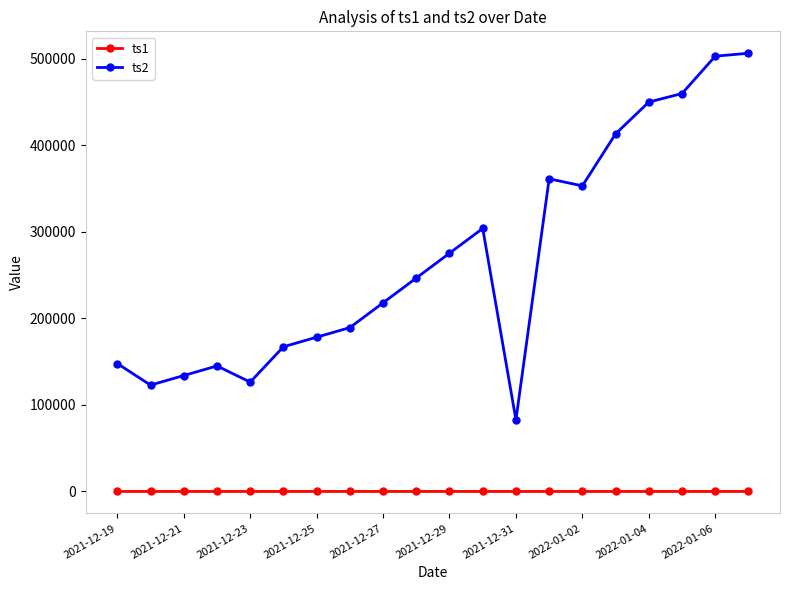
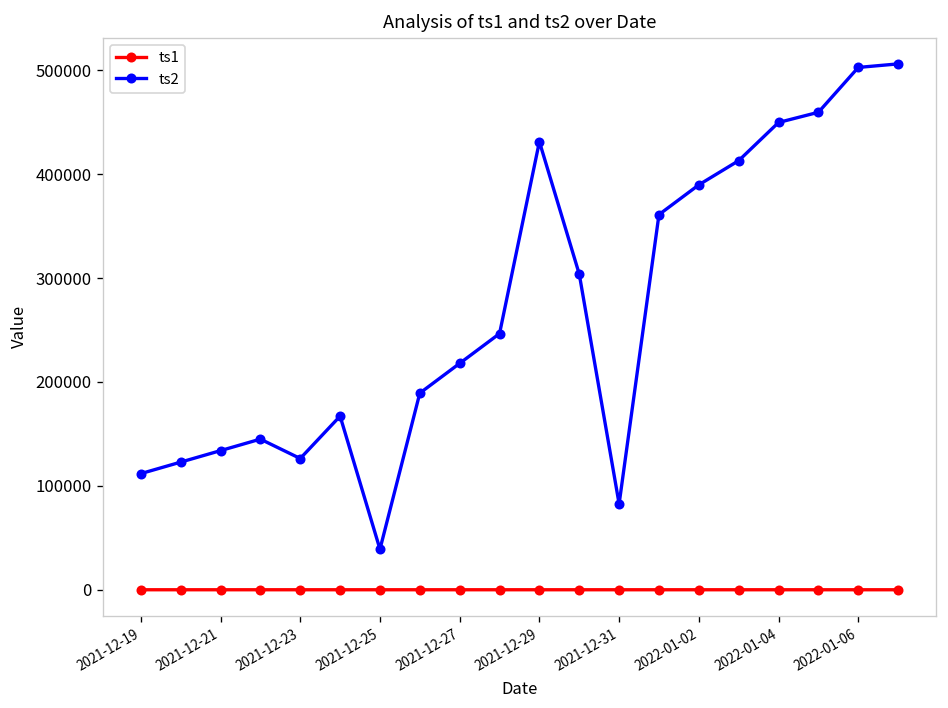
ts2, 2021-12-19: 150000 -> 110000
ts2, 2021-12-25: 180000 -> 40000
ts2, 2021-12-29: 280000 -> 430000
ts2, 2022-01-02: 350000 -> 390000
